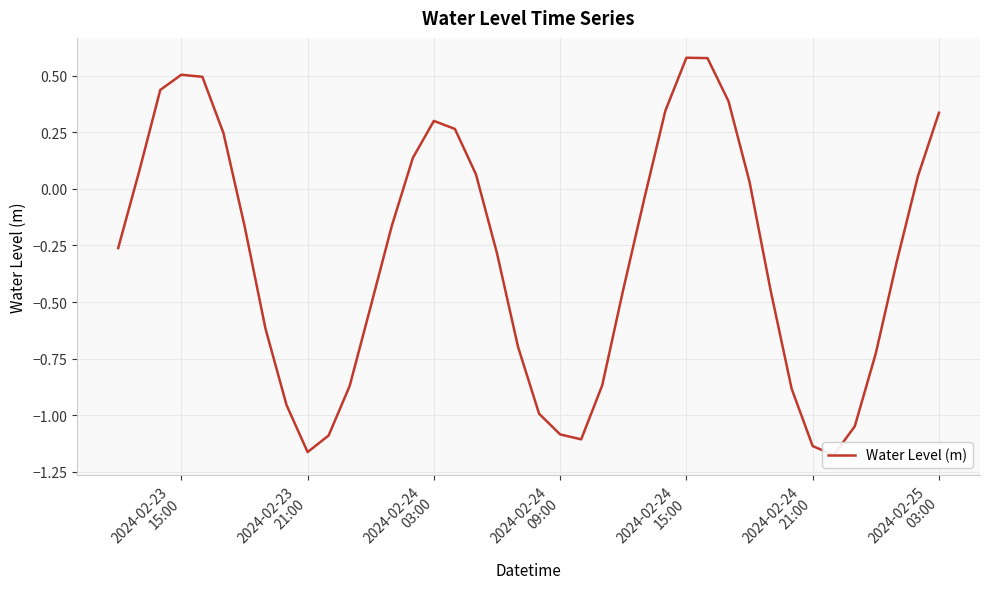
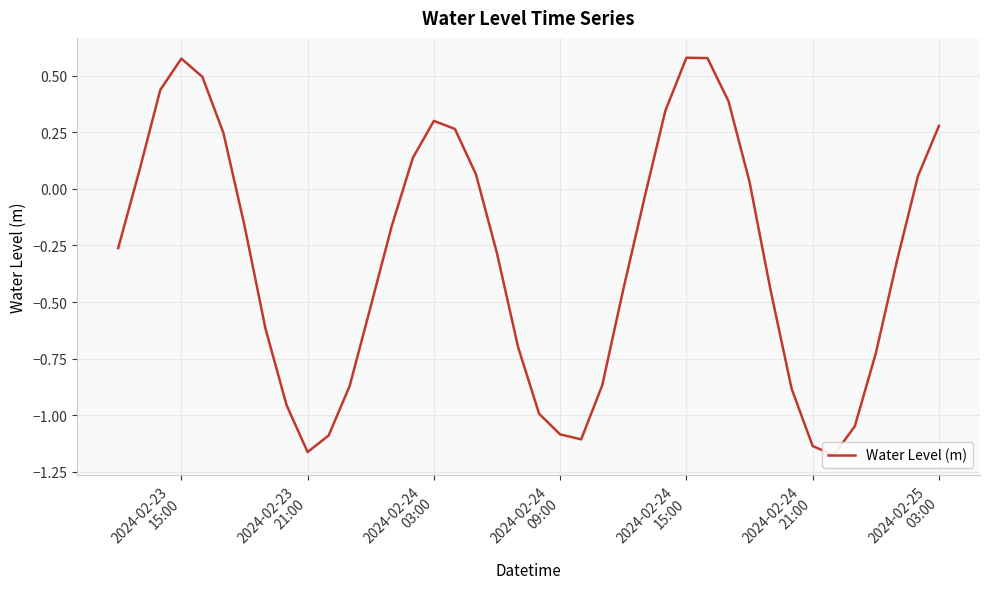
2024-02-23 15:00: 0.50 -> 0.58
2024-02-25 03:00: 0.34 -> 0.28
